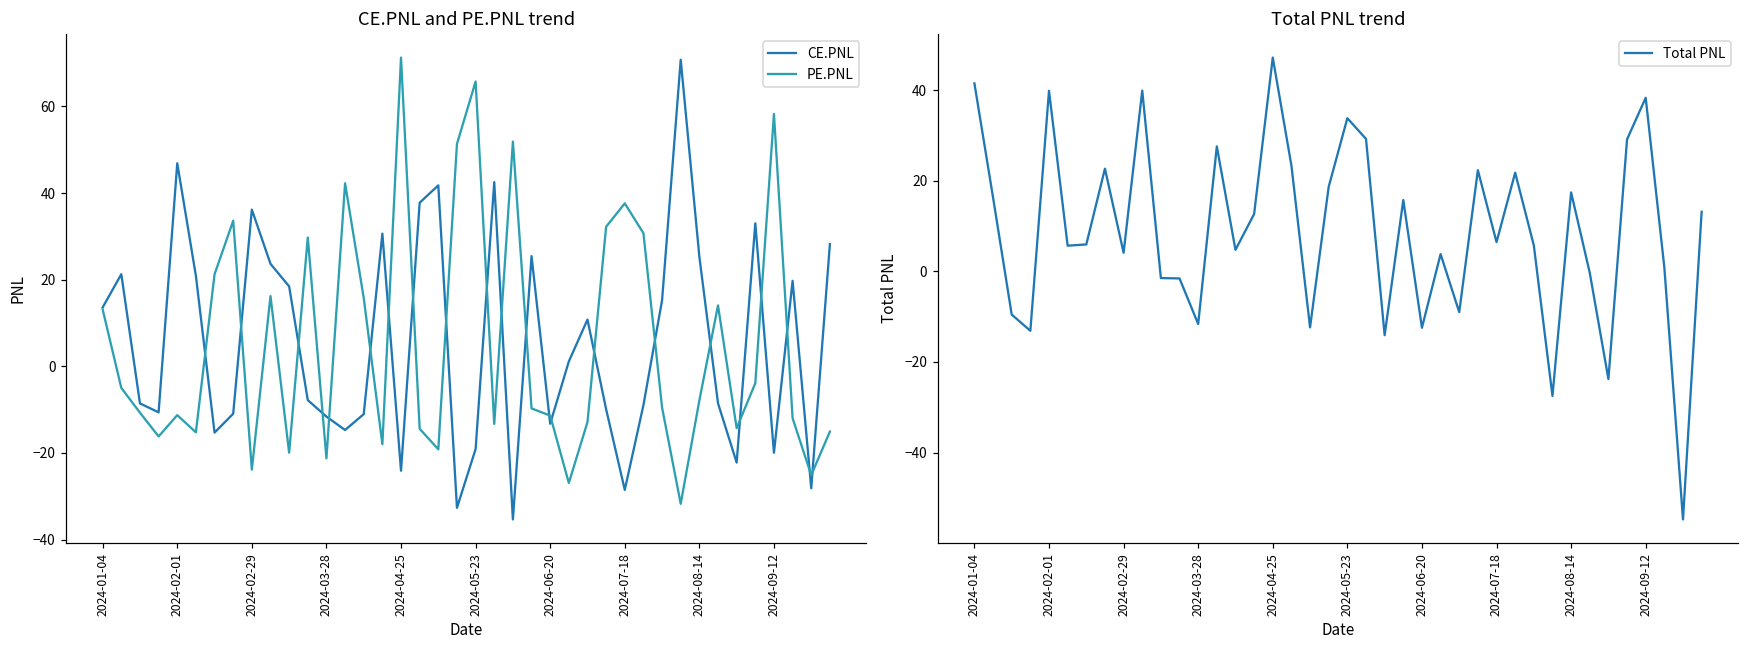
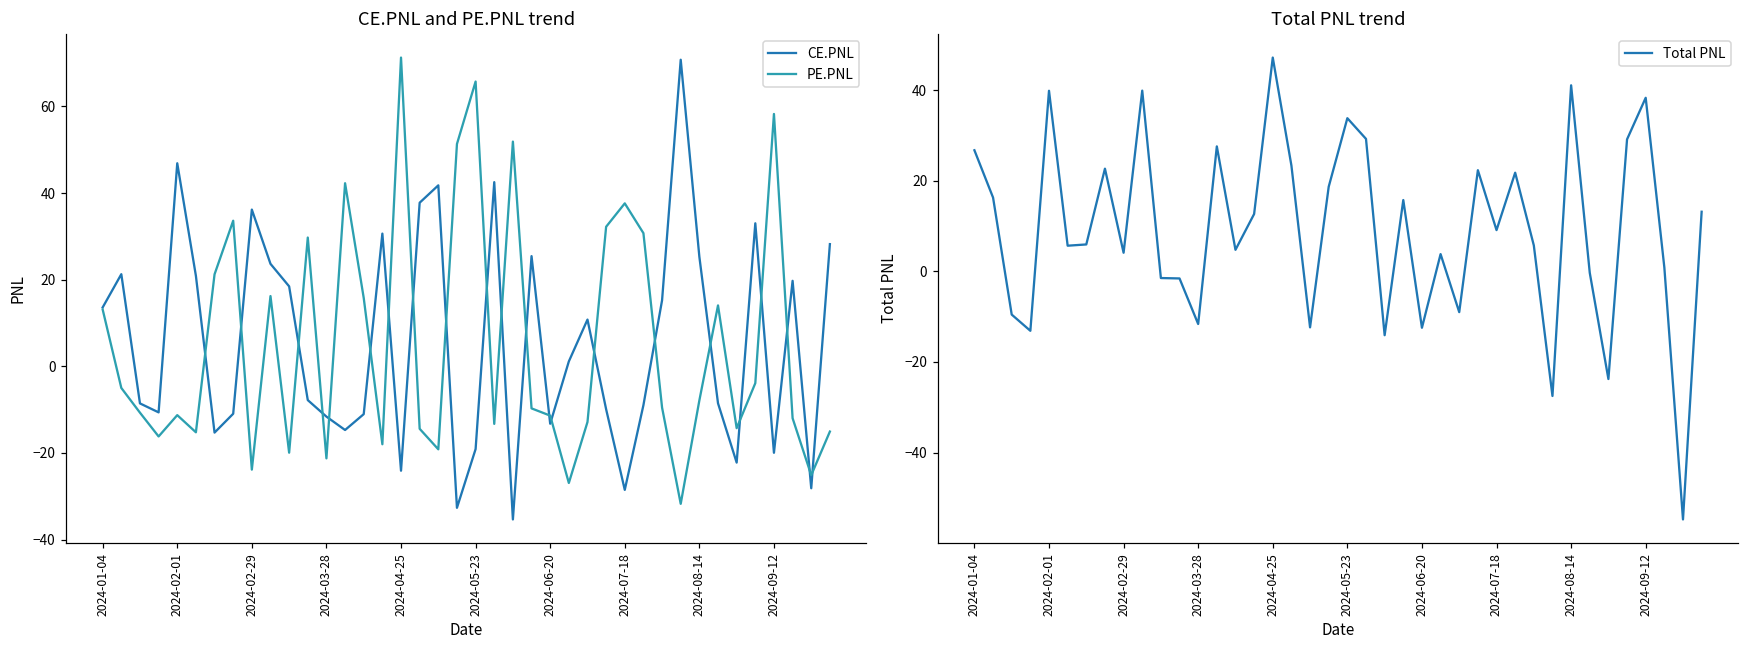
Total PNL trend, 2024-01-04: 41 -> 27
Total PNL trend, 2024-07-18: 6 -> 9
Total PNL trend, 2024-08-14: 17 -> 41
